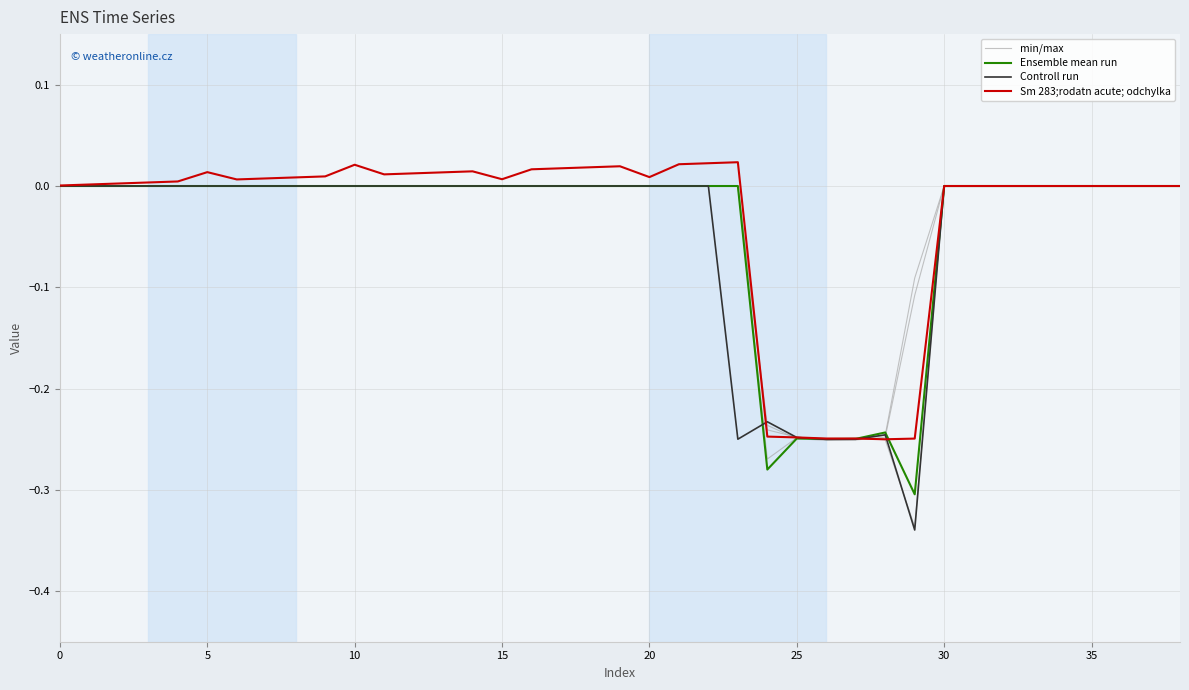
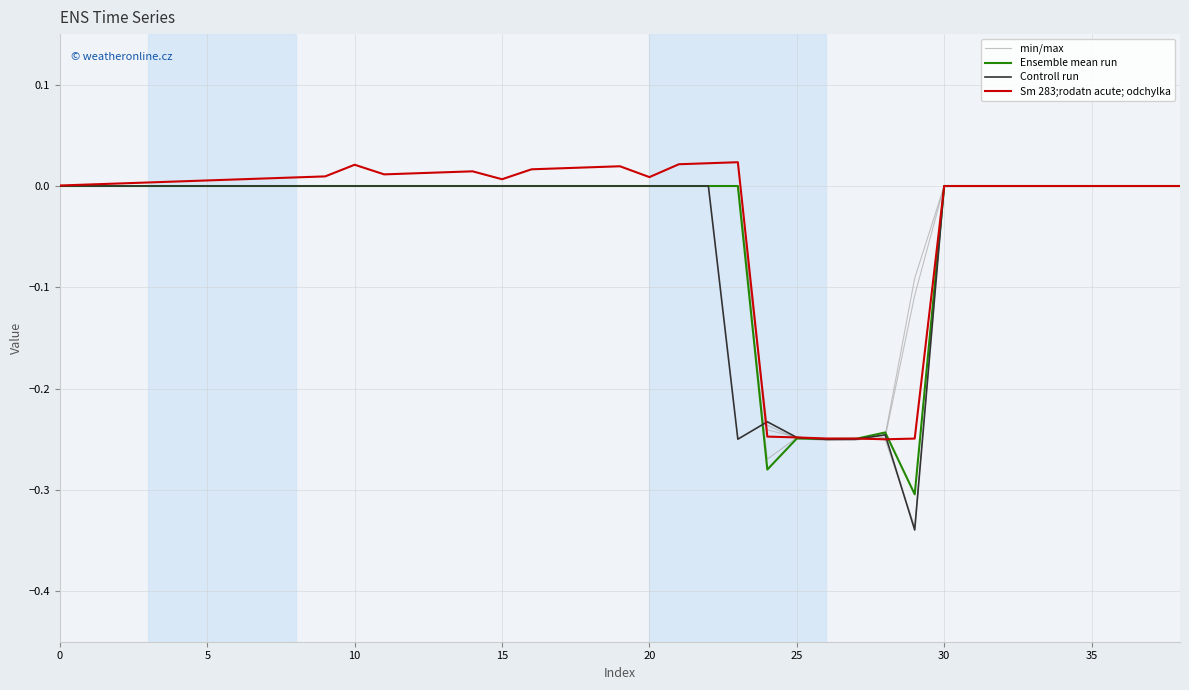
Sm 283;rodatn acute; odchylka, 5: 0.014 -> 0.006
